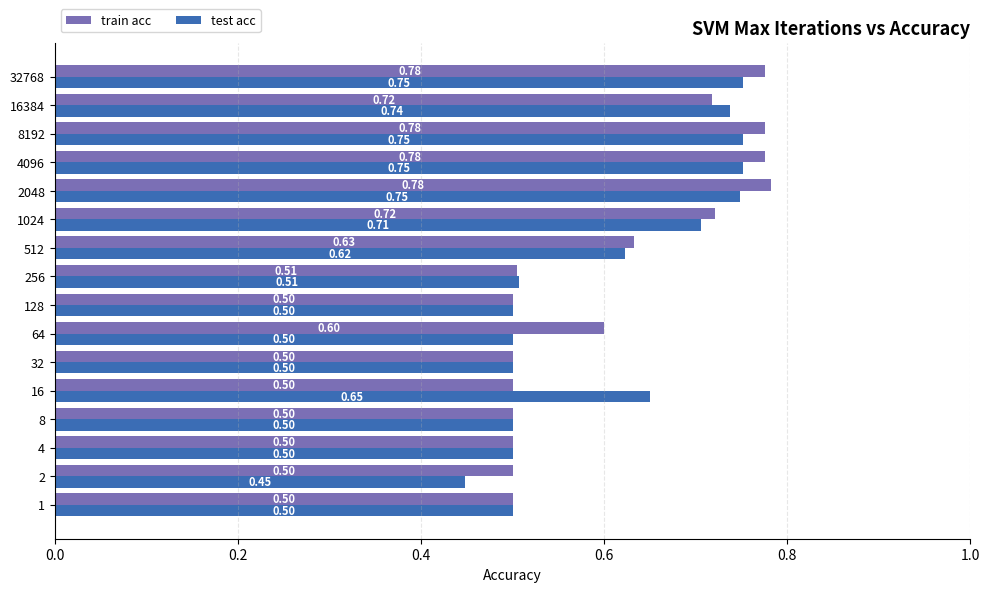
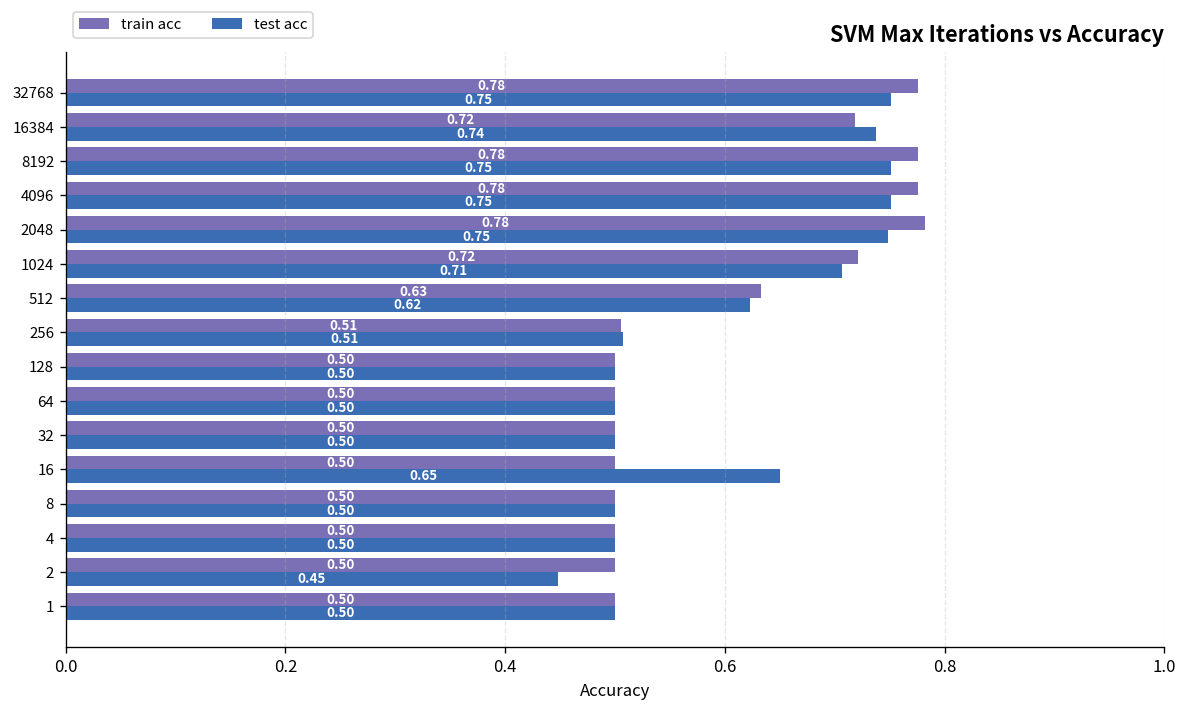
train acc, 64: 0.60 -> 0.50
